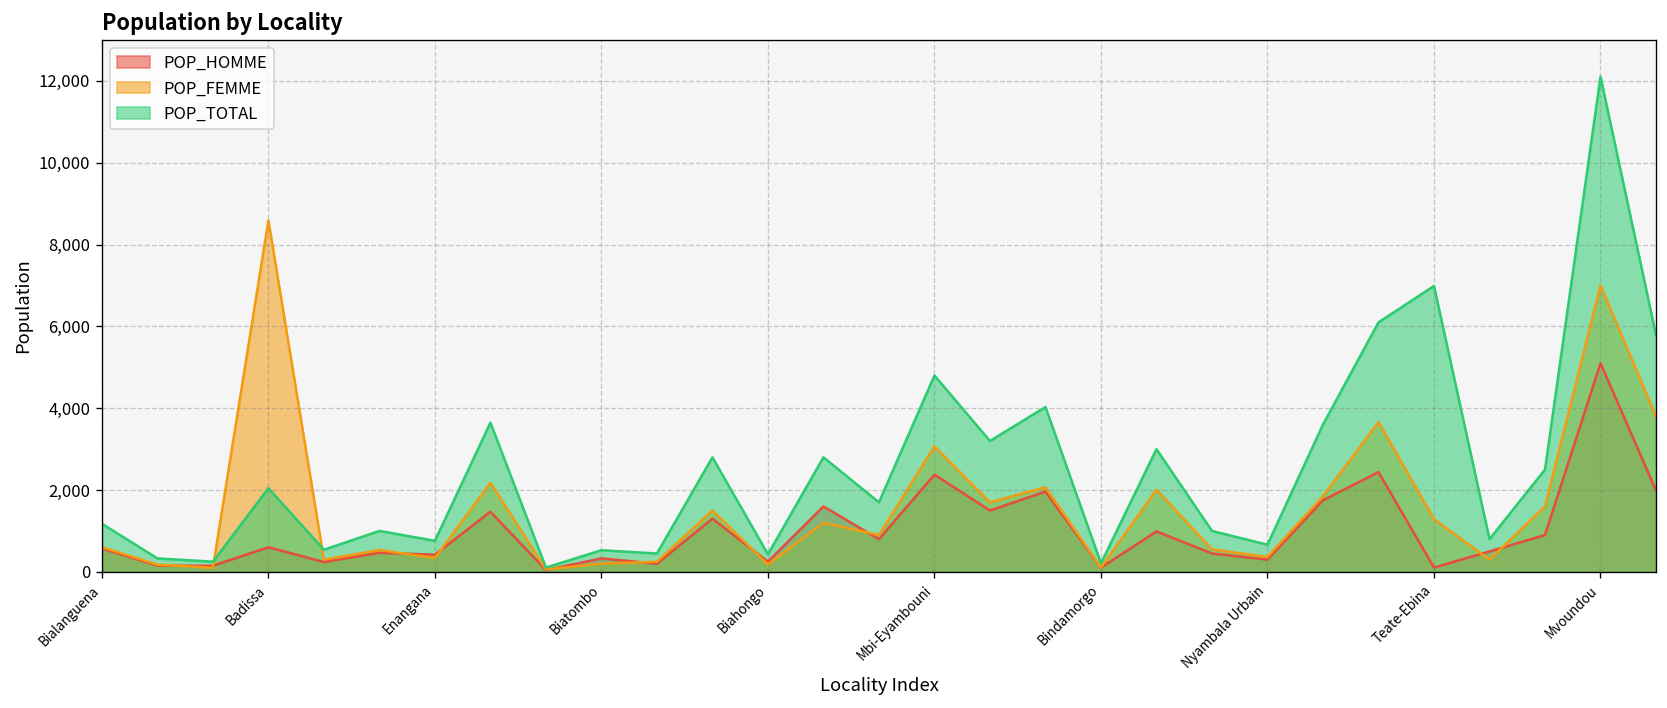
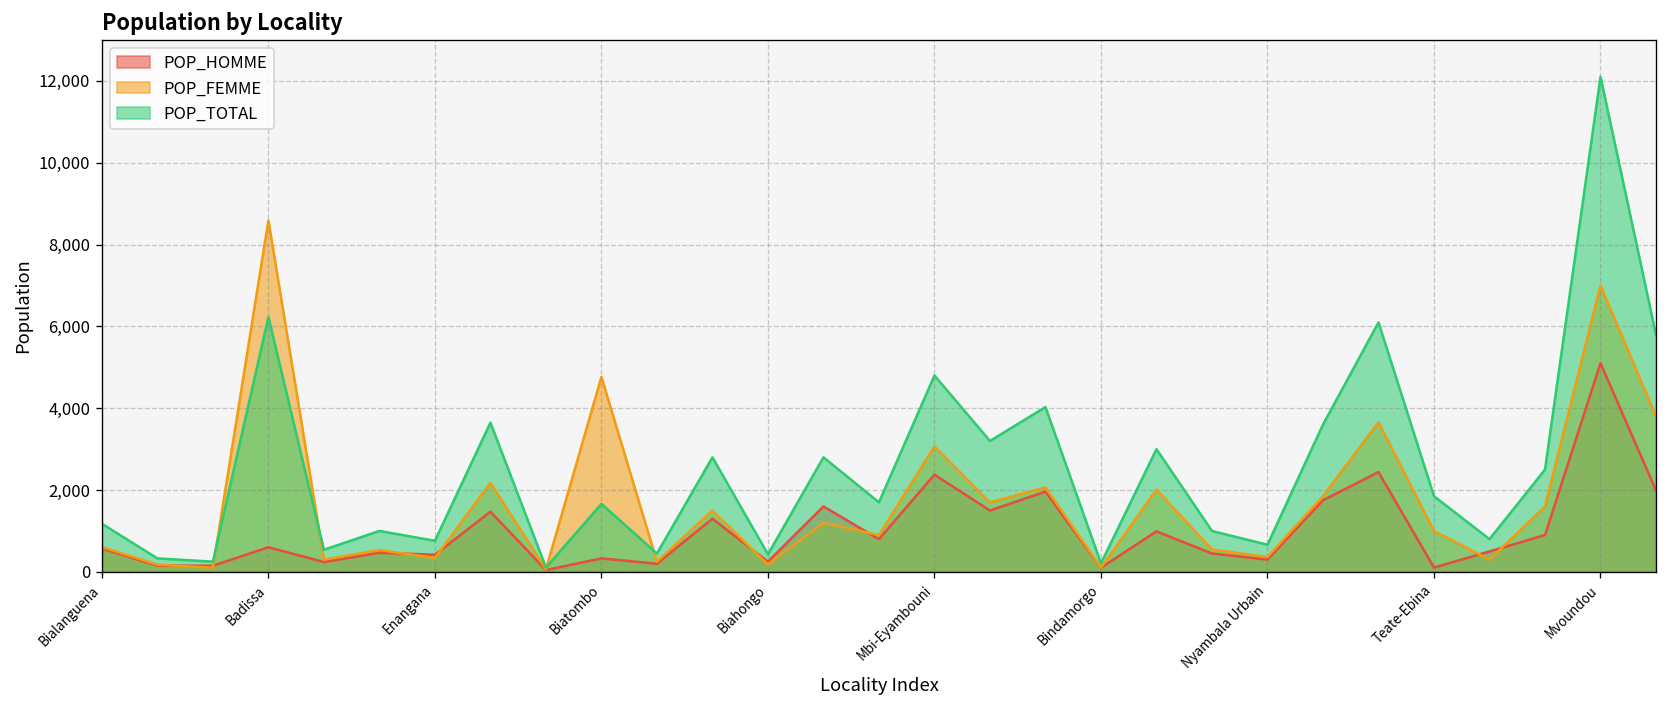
POP_TOTAL, Badissa: 2,000 -> 6,200
POP_FEMME, Biatombo: 200 -> 4,800
POP_TOTAL, Biatombo: 500 -> 1,700
POP_FEMME, Teate-Ebina: 1,300 -> 1,000
POP_TOTAL, Teate-Ebina: 7,000 -> 1,900
